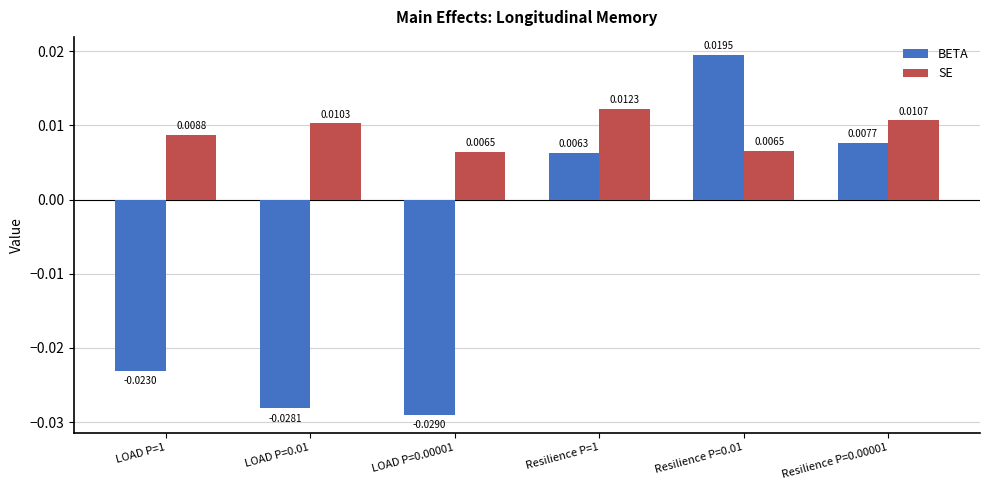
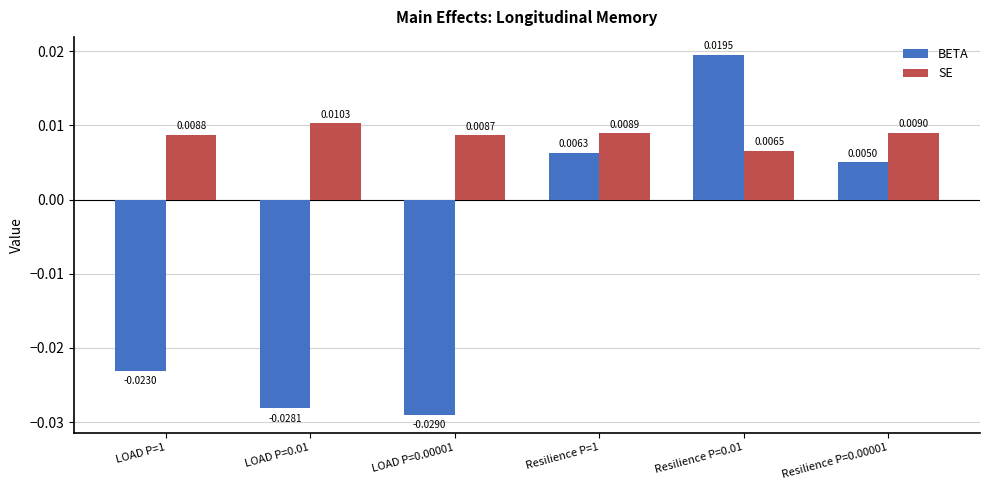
SE, LOAD P=0.00001: 0.0065 -> 0.0087
SE, Resilience P=1: 0.0123 -> 0.0089
BETA, Resilience P=0.00001: 0.0077 -> 0.0050
SE, Resilience P=0.00001: 0.0107 -> 0.0090
